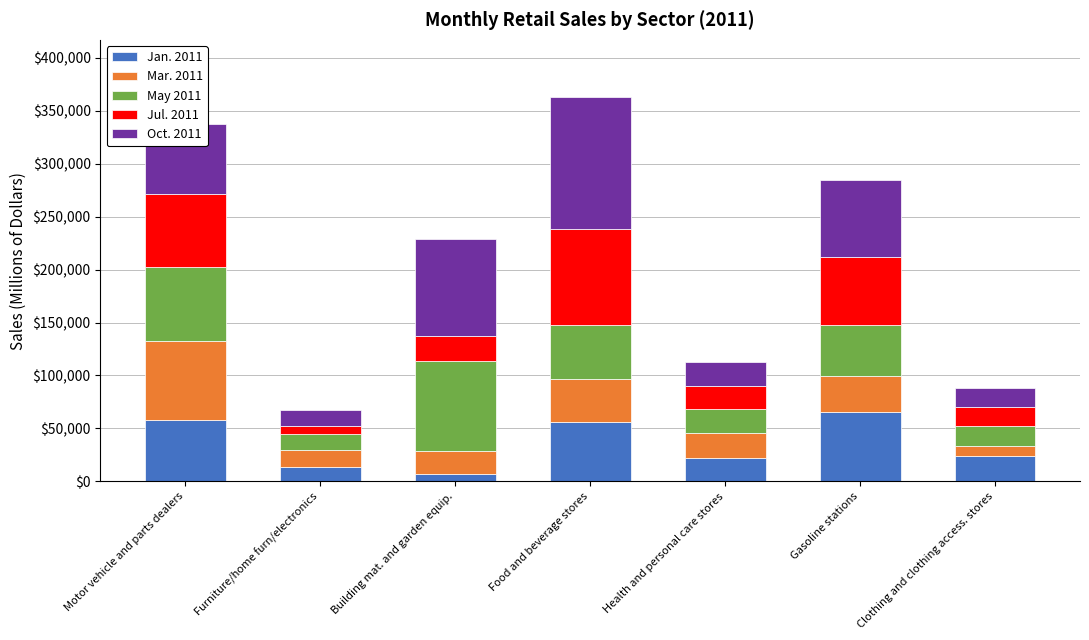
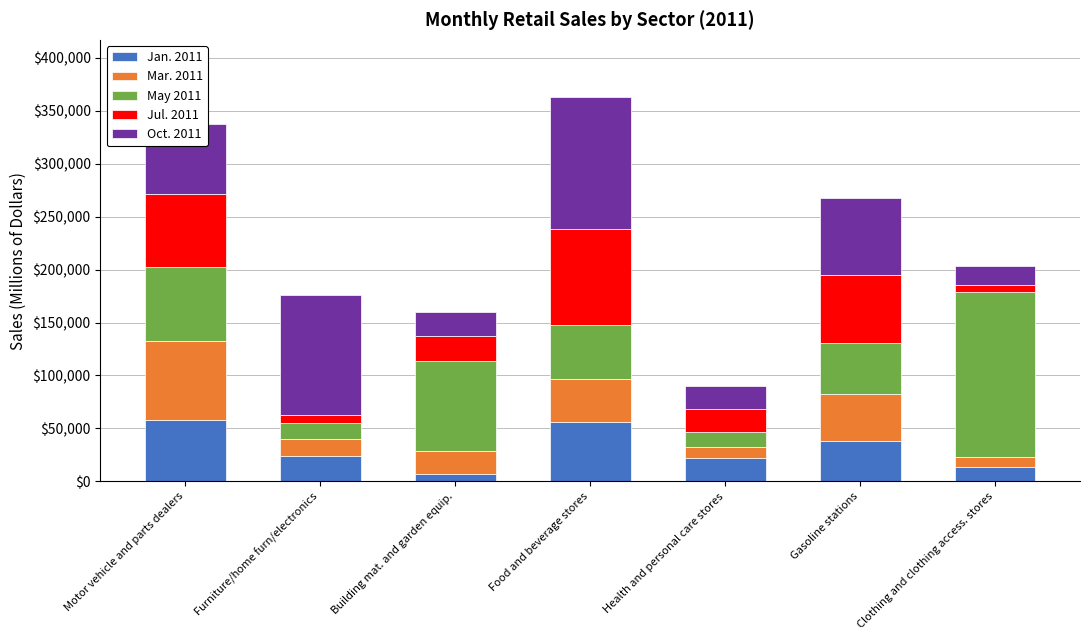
Jan. 2011, Furniture/home furn/electronics: $14,000 -> $24,000
Oct. 2011, Furniture/home furn/electronics: $15,000 -> $113,000
Oct. 2011, Building mat. and garden equip.: $92,000 -> $23,000
Mar. 2011, Health and personal care stores: $24,000 -> $10,000
May 2011, Health and personal care stores: $23,000 -> $14,000
Jan. 2011, Gasoline stations: $65,000 -> $38,000
Mar. 2011, Gasoline stations: $34,000 -> $44,000
Jan. 2011, Clothing and clothing access. stores: $24,000 -> $14,000
May 2011, Clothing and clothing access. stores: $19,000 -> $156,000
Jul. 2011, Clothing and clothing access. stores: $18,000 -> $6,000
